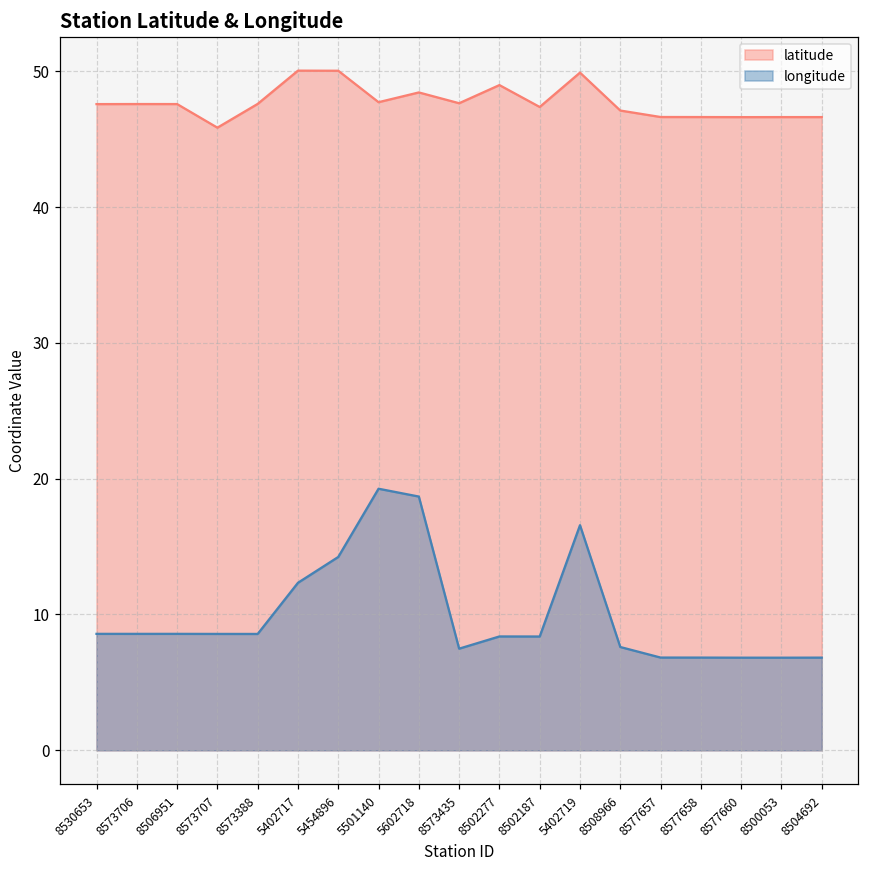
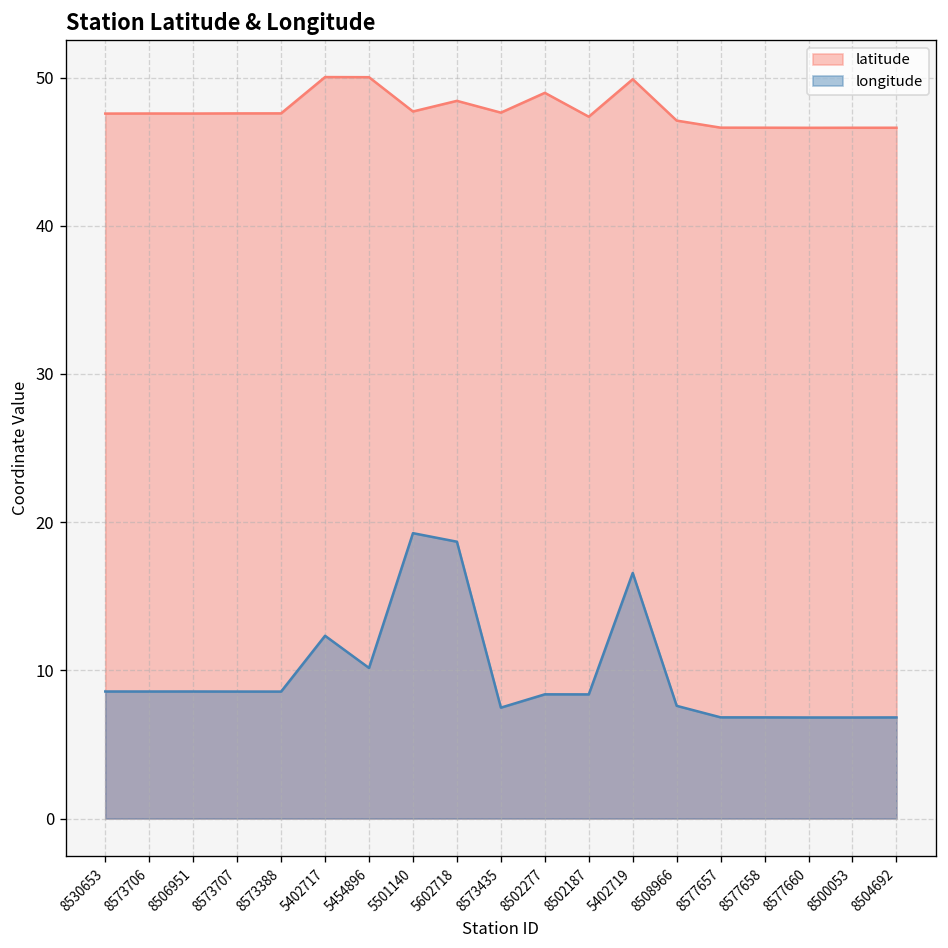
latitude, 8573707: 45.8 -> 47.6
longitude, 5454896: 14.2 -> 10.2
